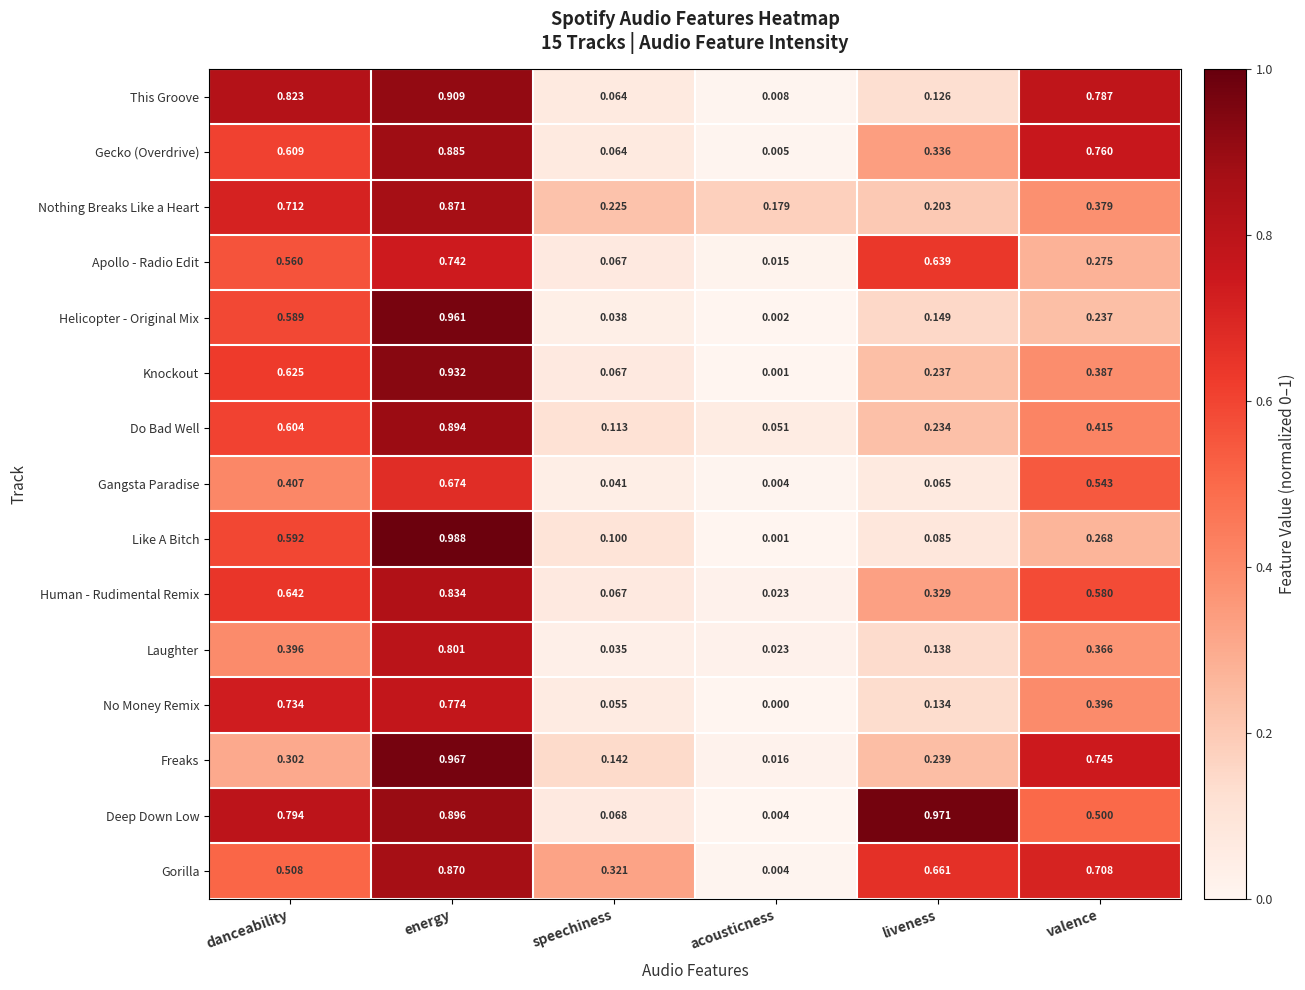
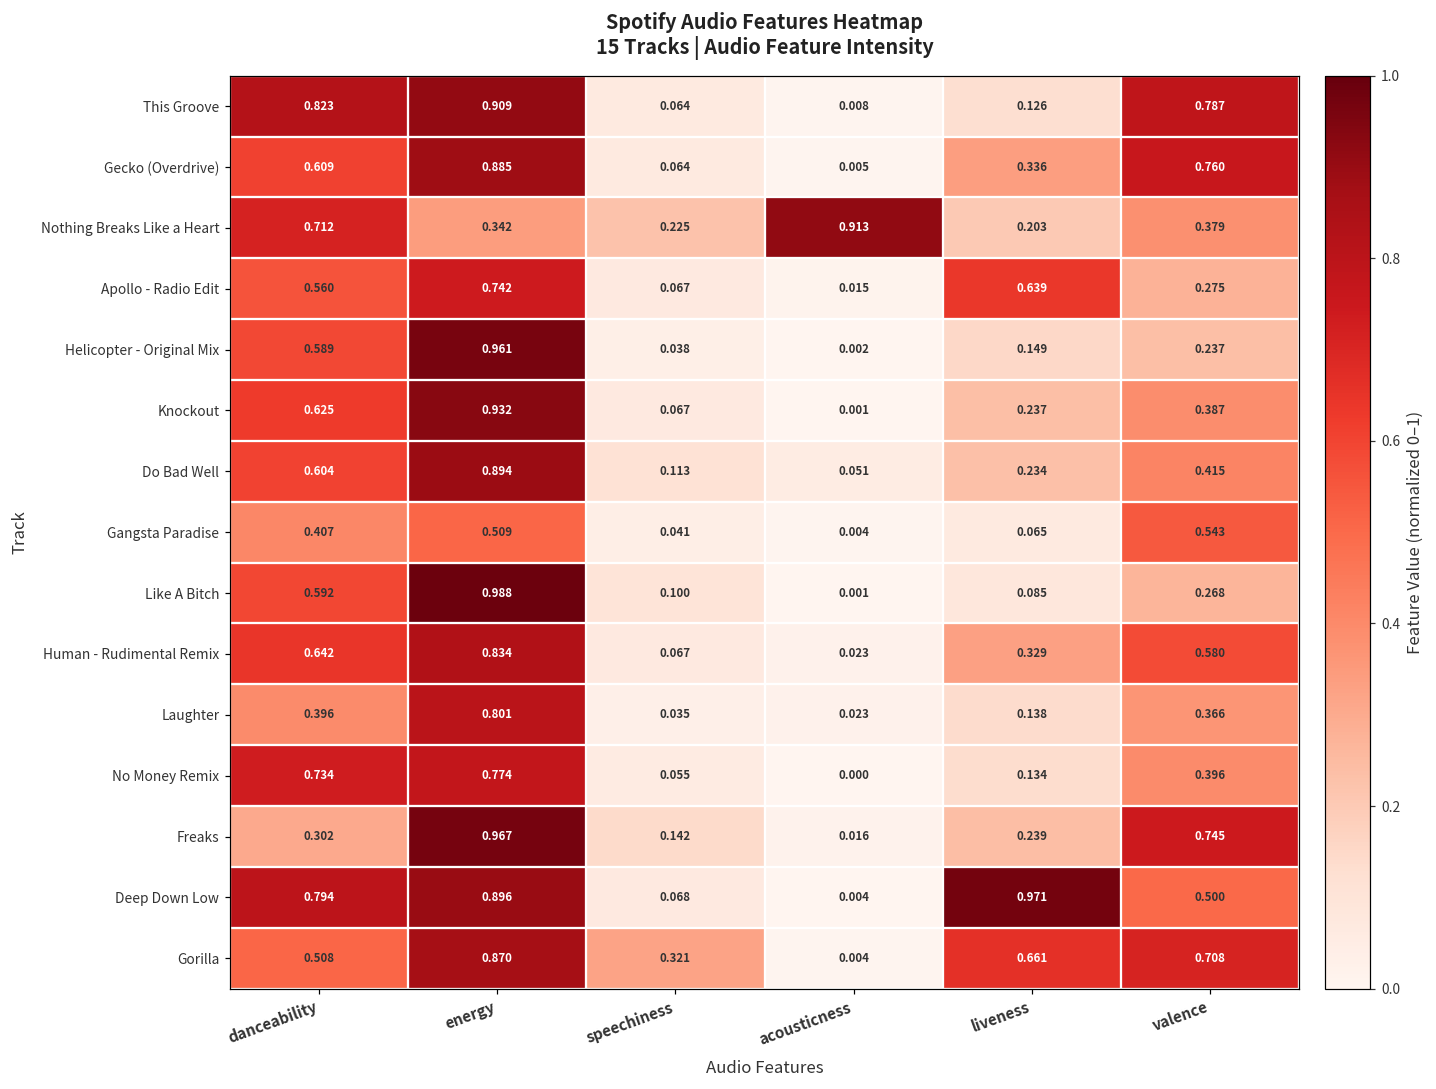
Nothing Breaks Like a Heart, energy: 0.871 -> 0.342
Nothing Breaks Like a Heart, acousticness: 0.179 -> 0.913
Gangsta Paradise, energy: 0.674 -> 0.509
